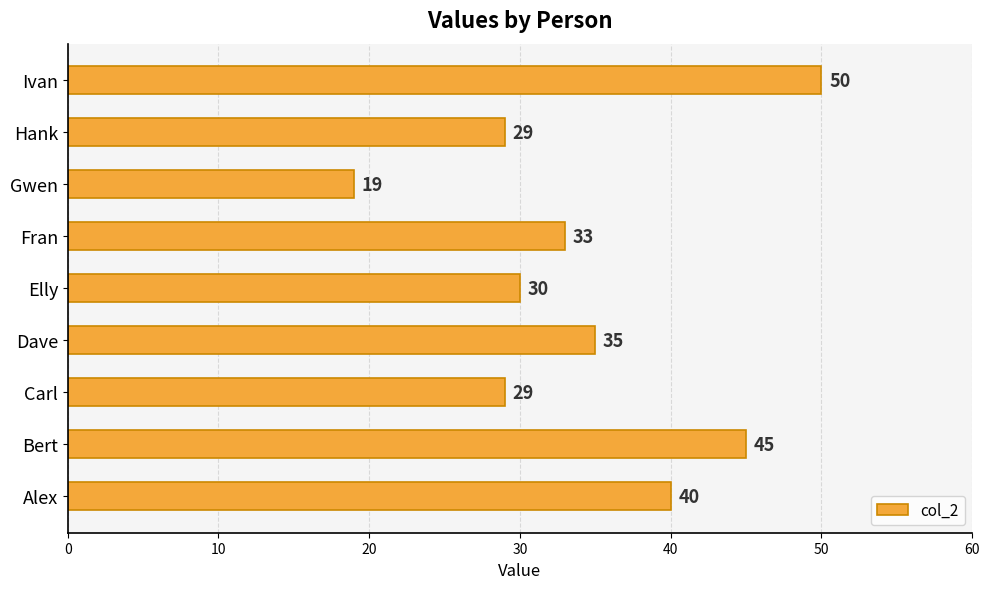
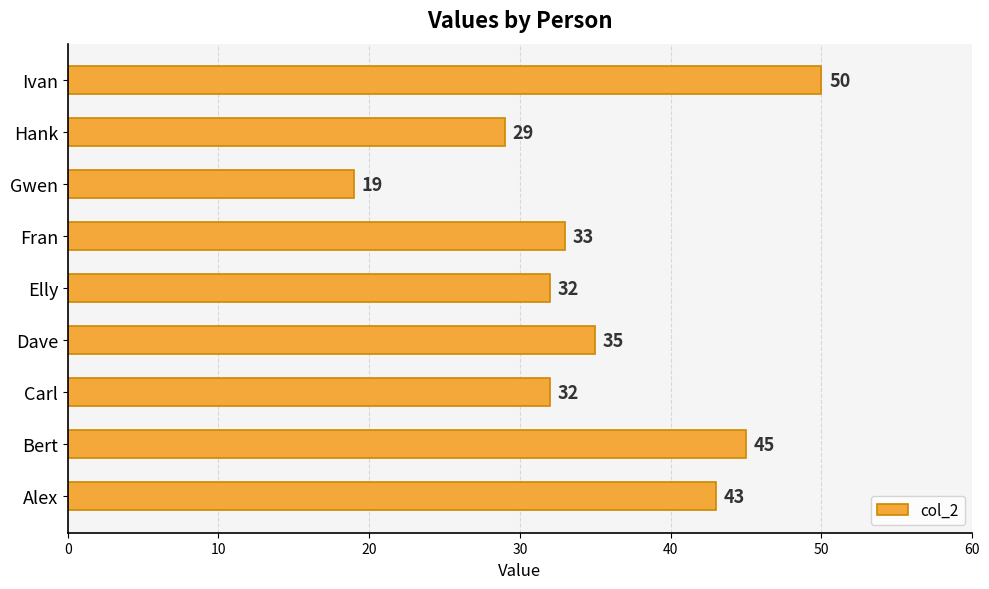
Elly: 30 -> 32
Carl: 29 -> 32
Alex: 40 -> 43
